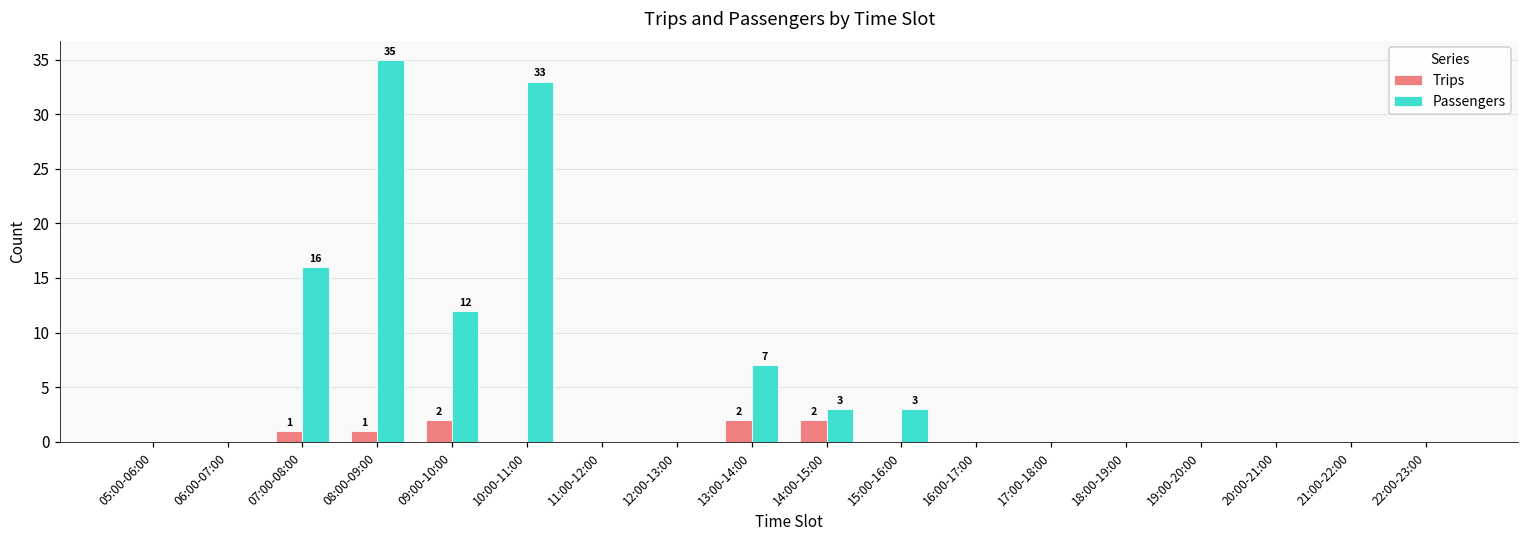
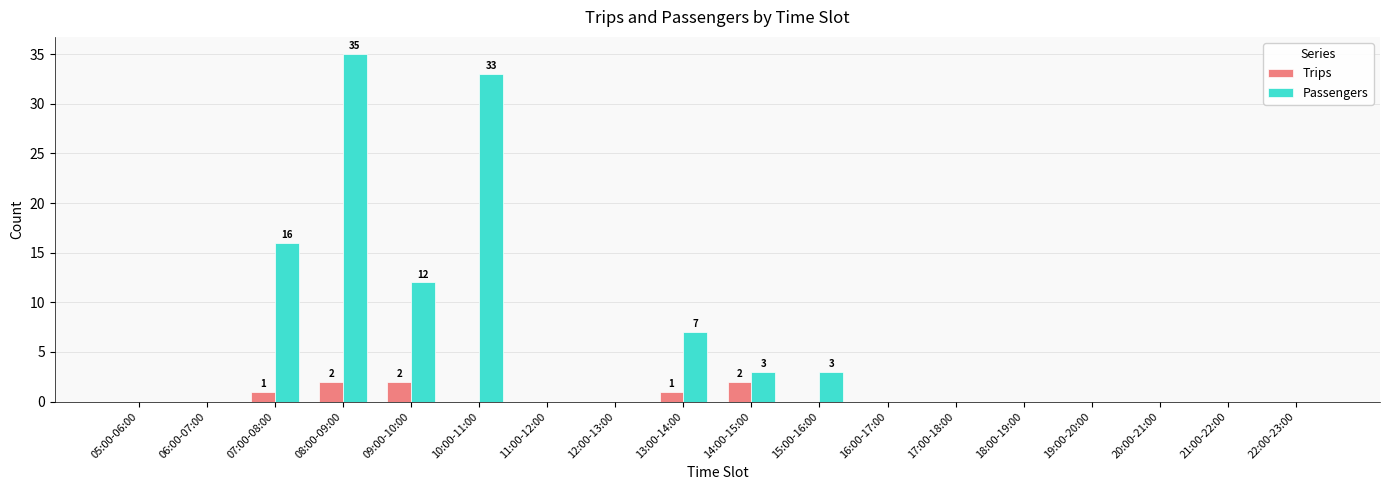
Trips, 08:00-09:00: 1 -> 2
Trips, 13:00-14:00: 2 -> 1
